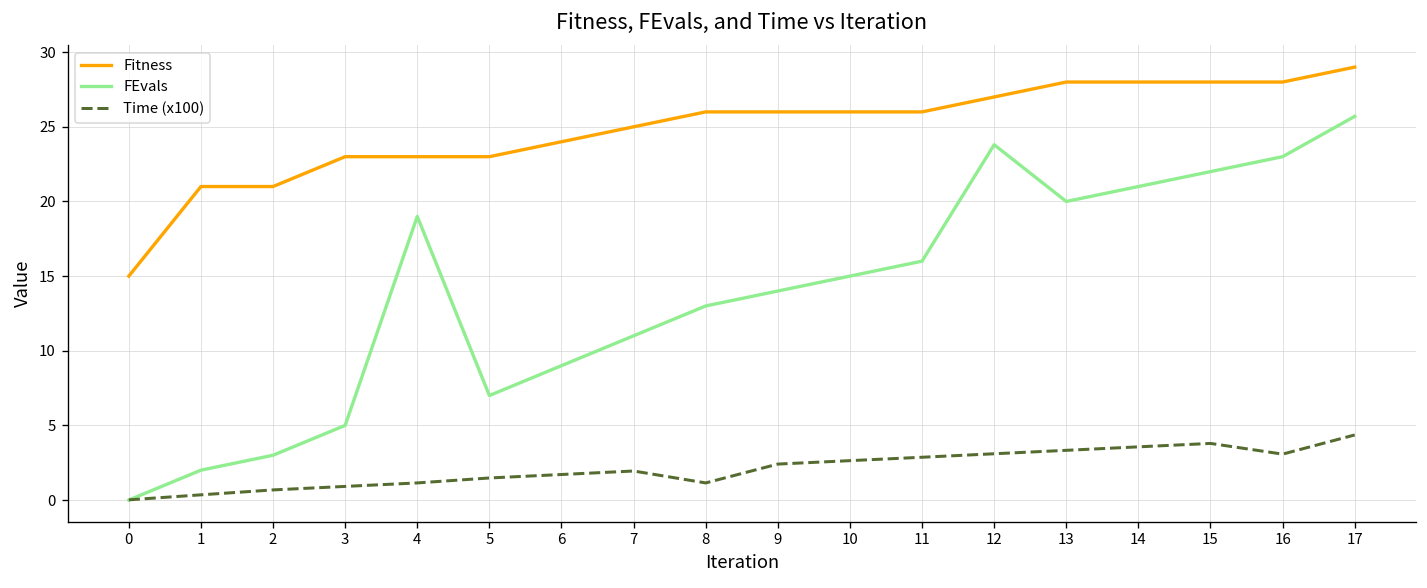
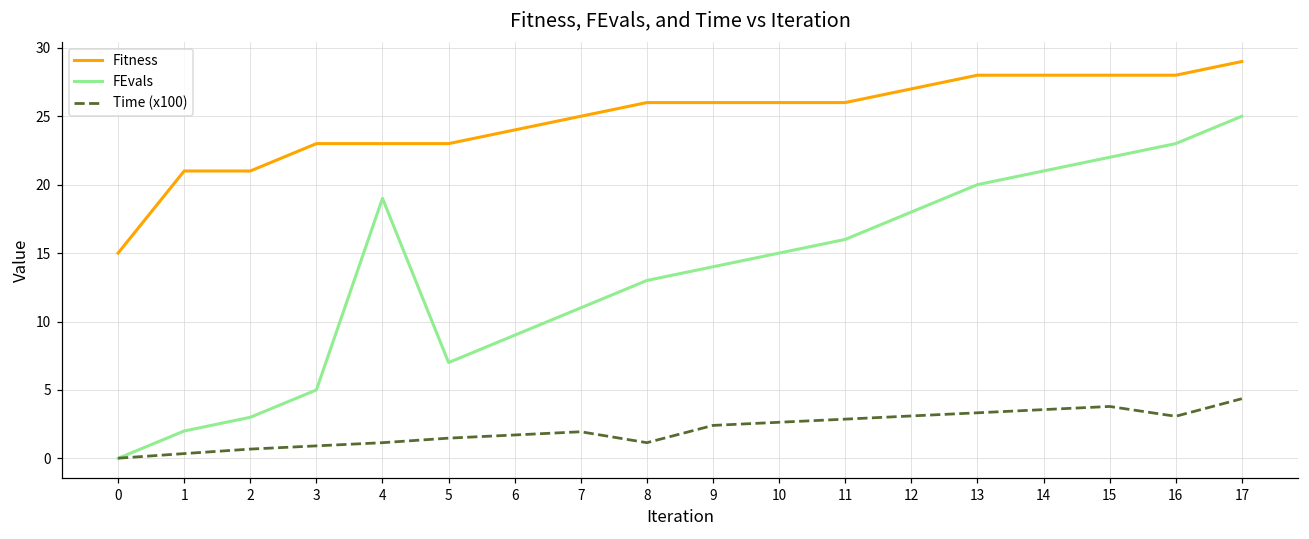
FEvals, 12: 23.8 -> 18.0
FEvals, 17: 25.7 -> 25.0
